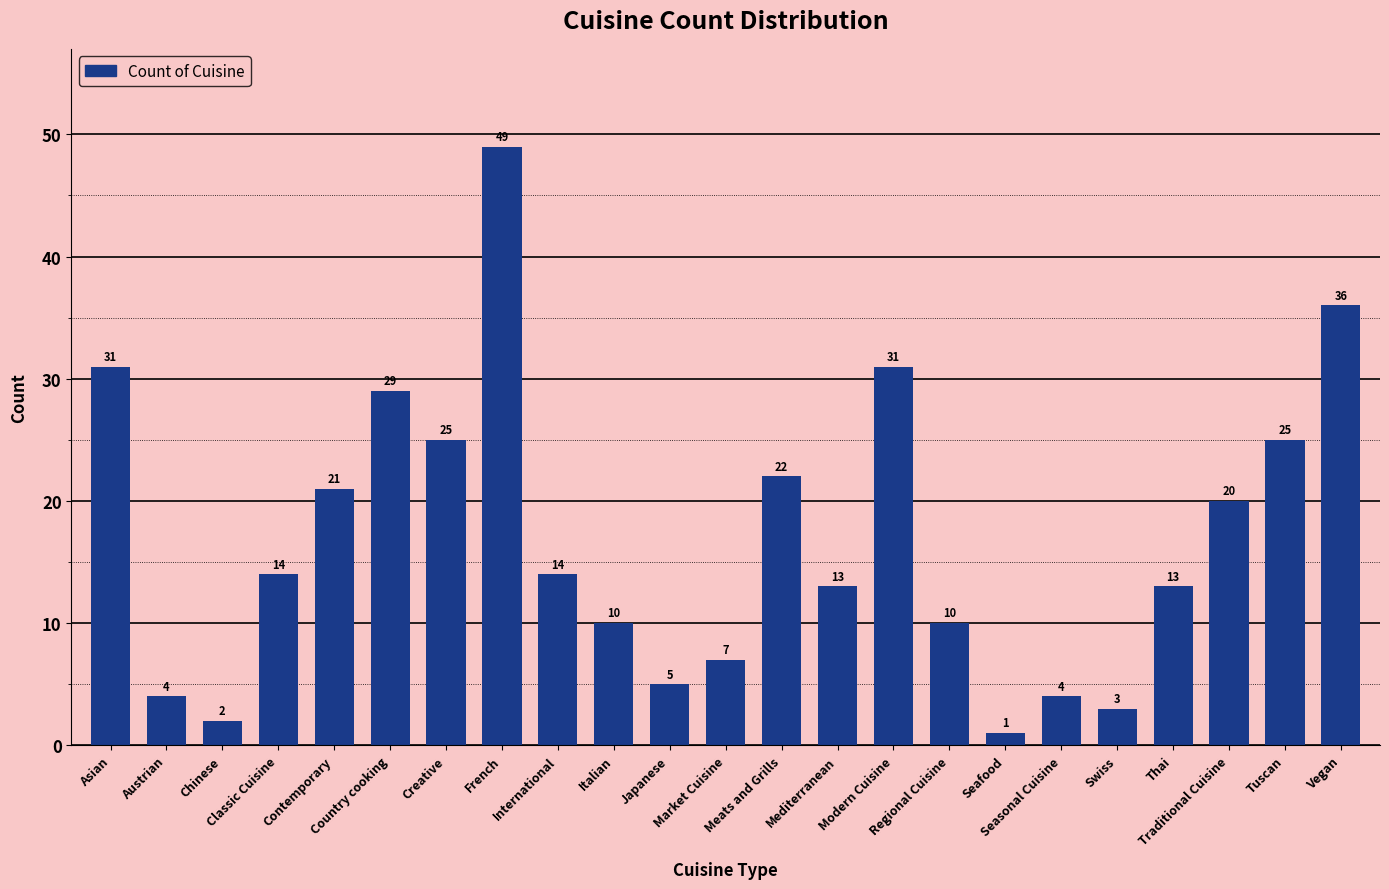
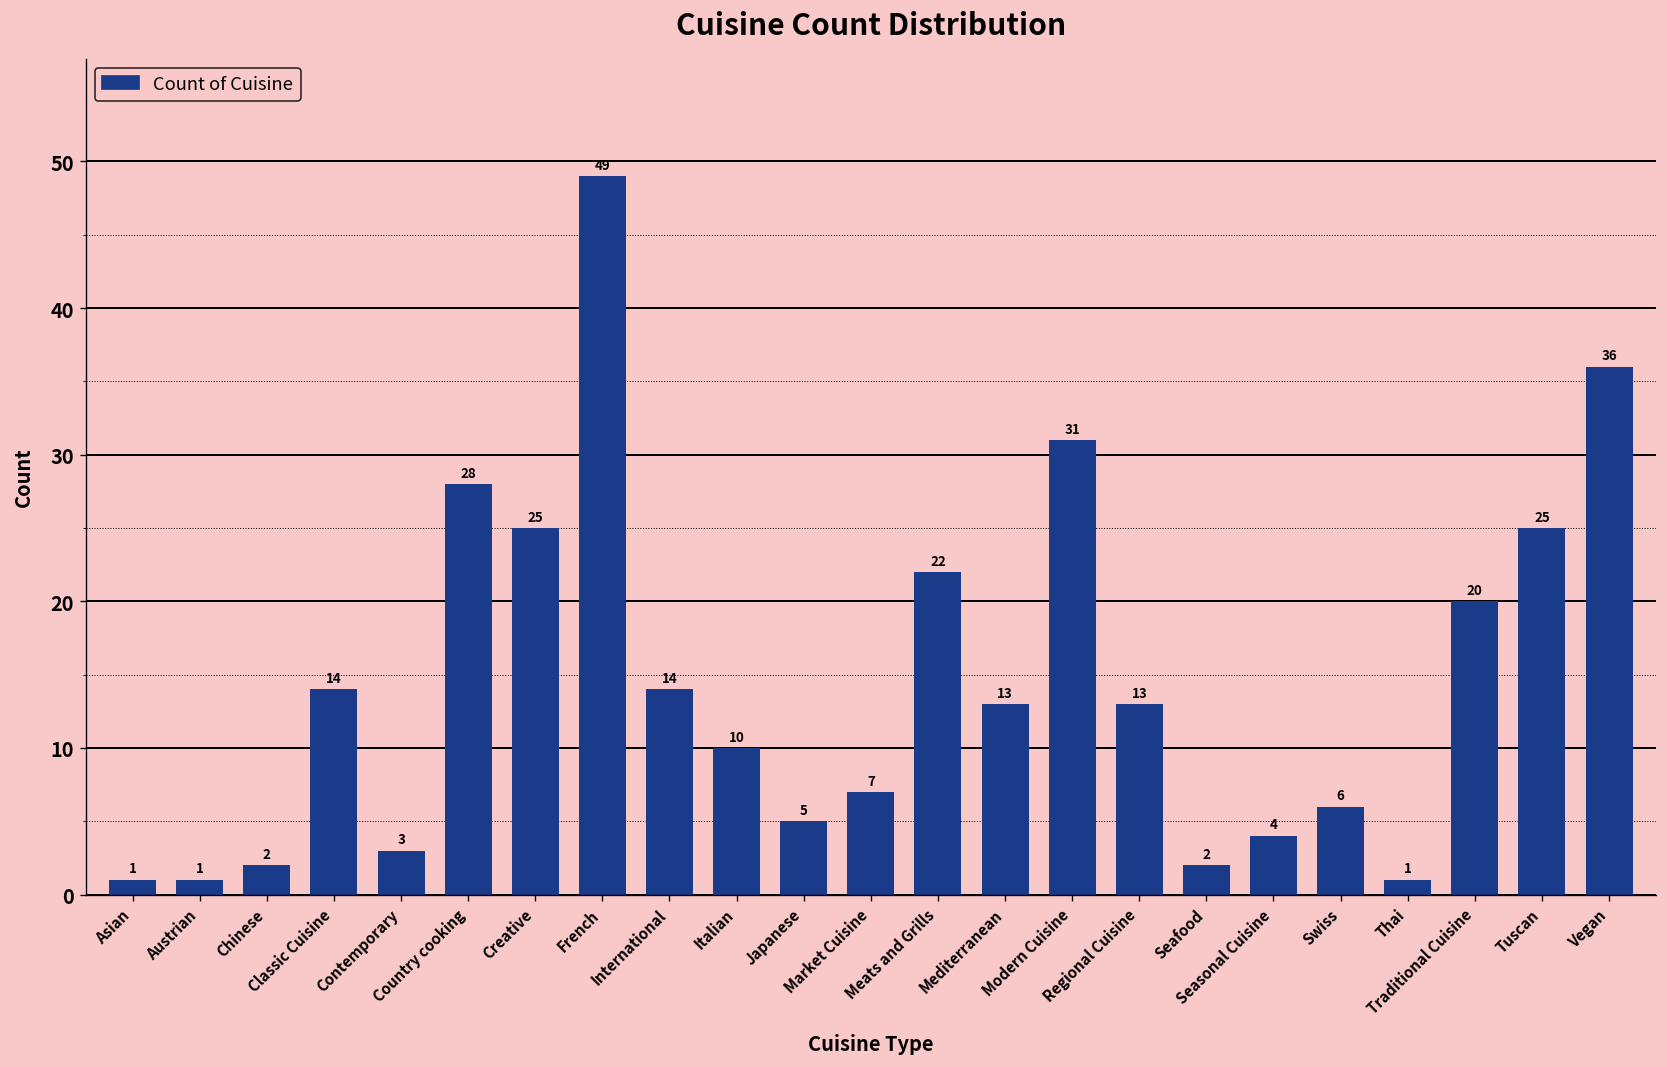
Asian: 31 -> 1
Austrian: 4 -> 1
Contemporary: 21 -> 3
Country cooking: 29 -> 28
Regional Cuisine: 10 -> 13
Seafood: 1 -> 2
Swiss: 3 -> 6
Thai: 13 -> 1
